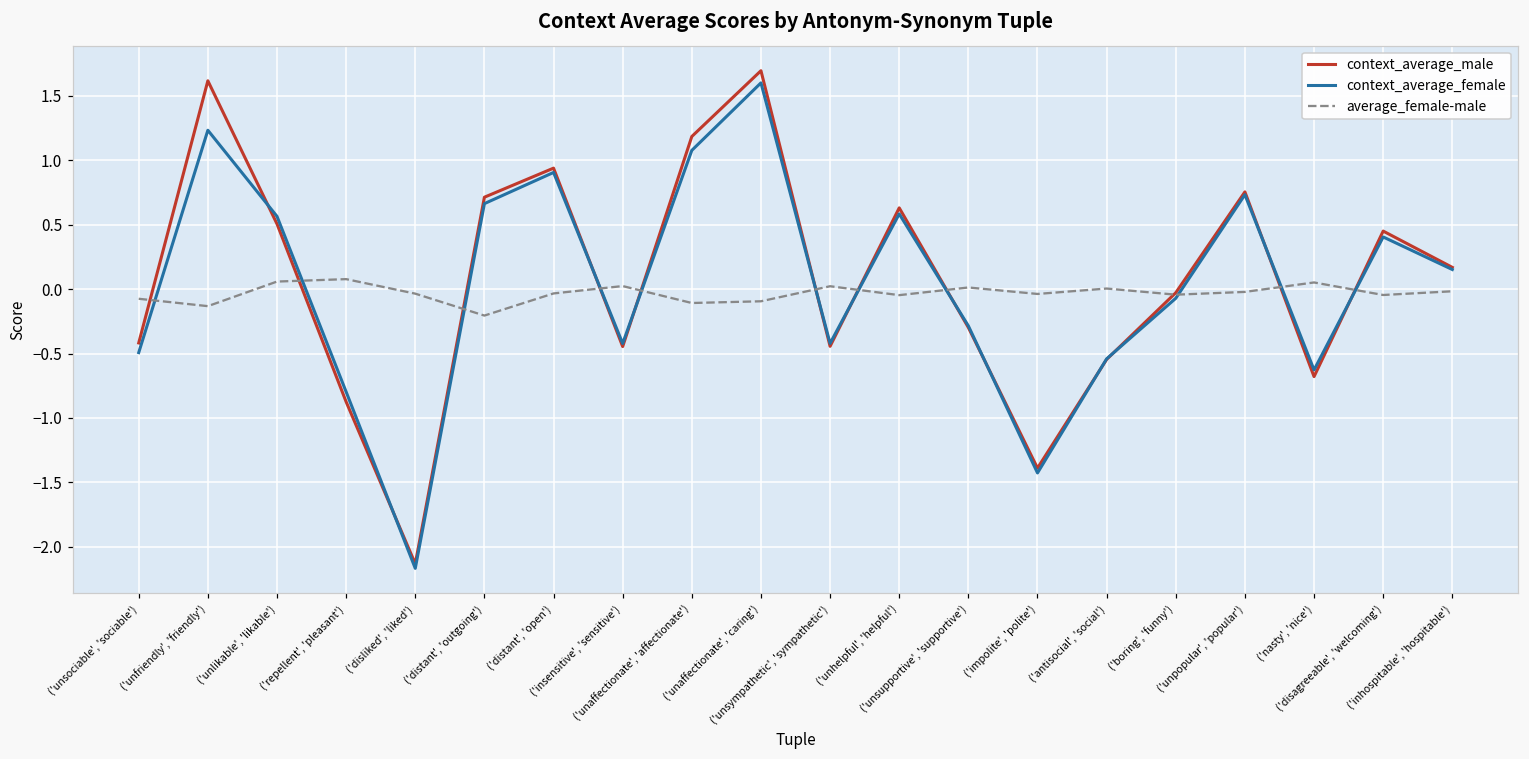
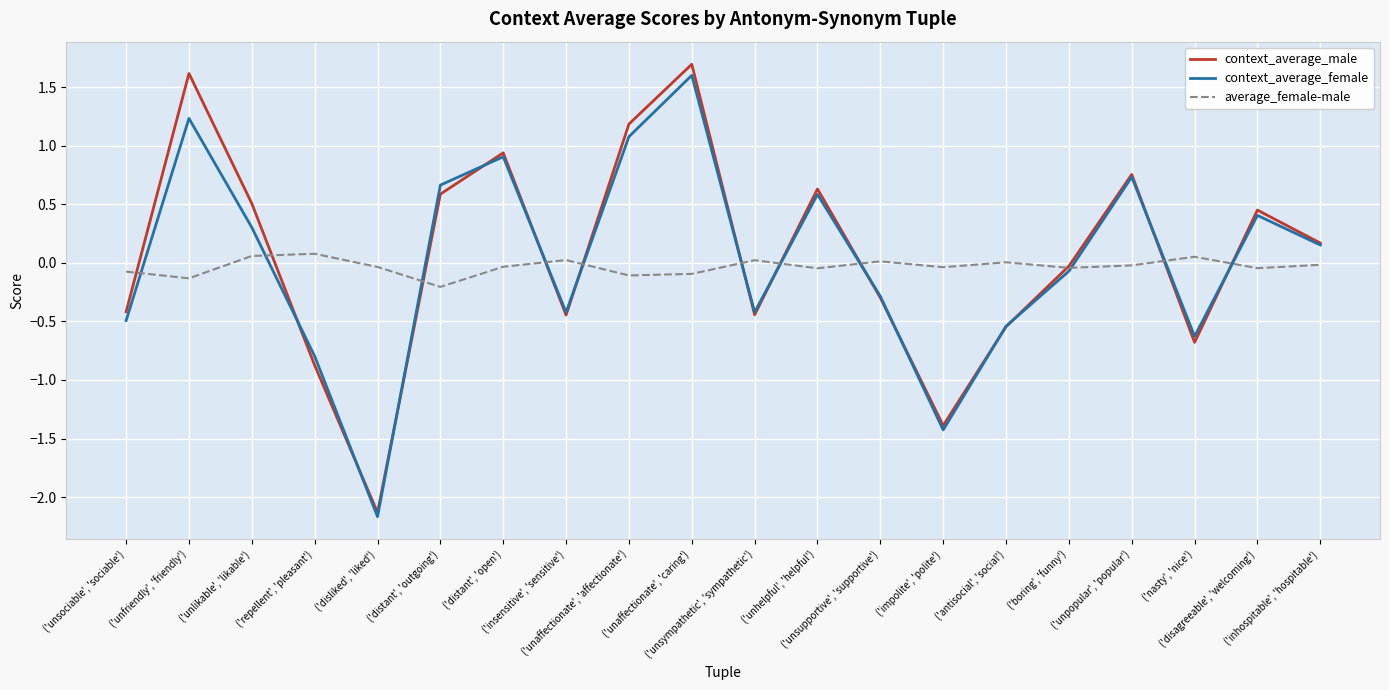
context_average_female, ('unlikable', 'likable'): 0.56 -> 0.30
context_average_male, ('distant', 'outgoing'): 0.71 -> 0.59
